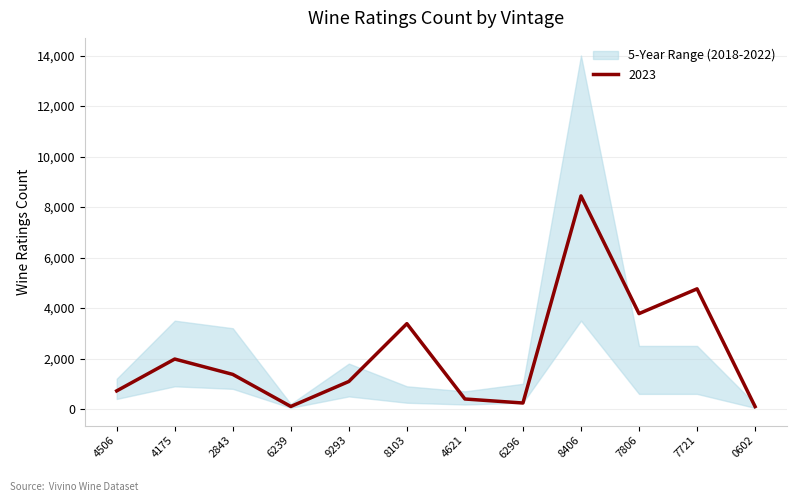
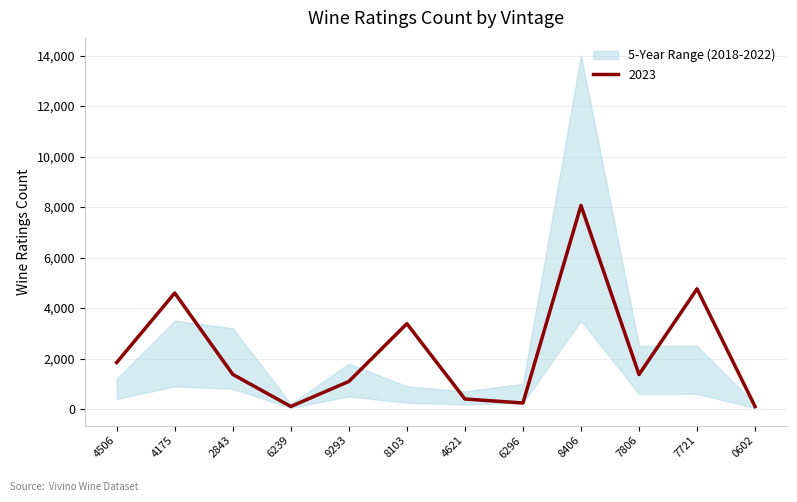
2023, 4506: 700 -> 1,800
2023, 4175: 2,000 -> 4,600
2023, 8406: 8,400 -> 8,100
2023, 7806: 3,800 -> 1,400
